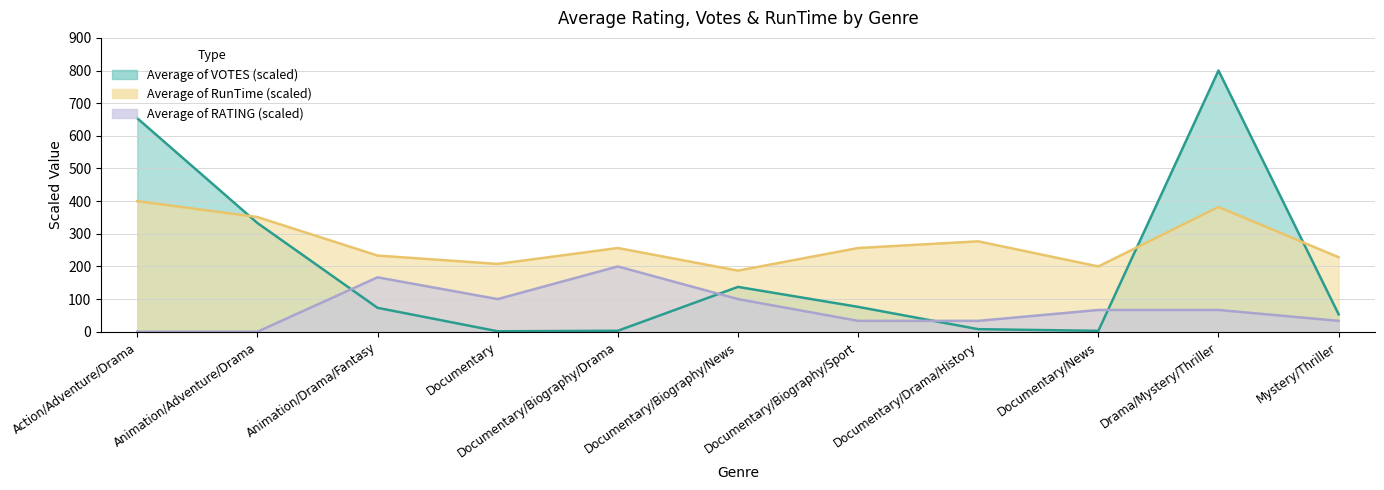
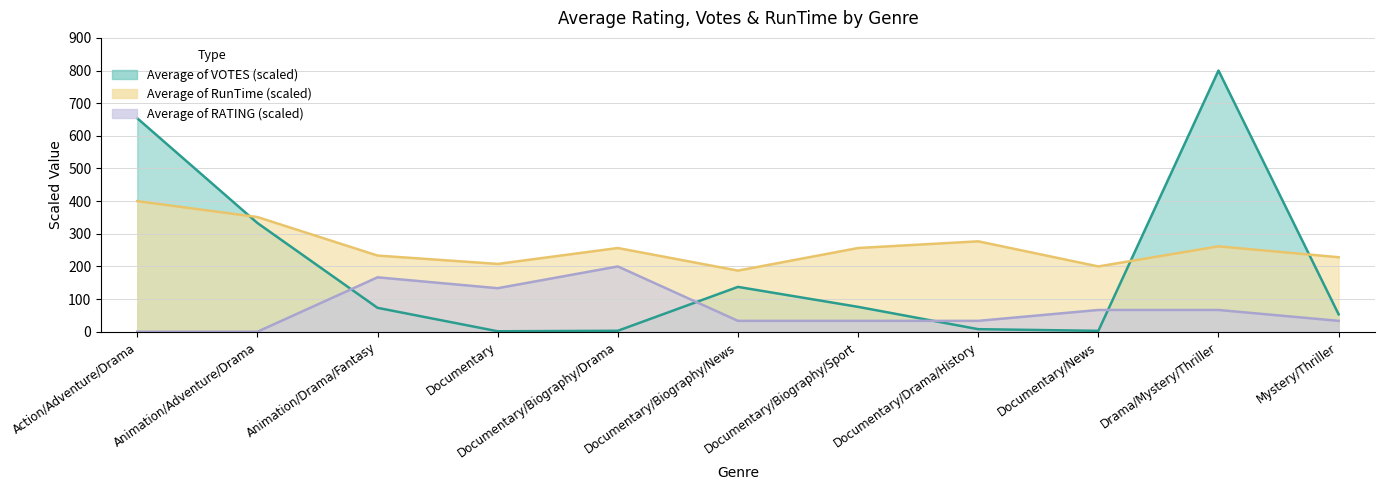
Average of RATING (scaled), Documentary: 100 -> 130
Average of RATING (scaled), Documentary/Biography/News: 100 -> 30
Average of RunTime (scaled), Drama/Mystery/Thriller: 380 -> 260
